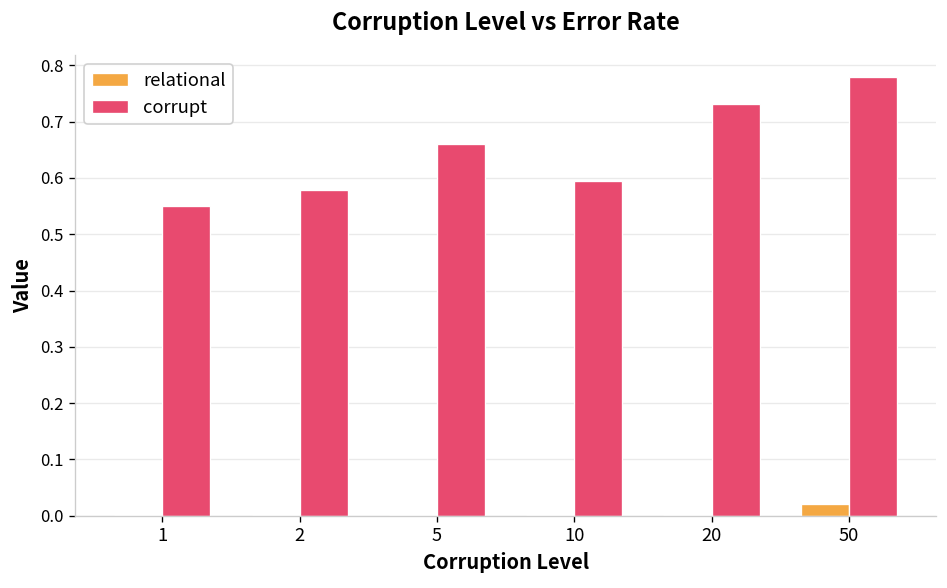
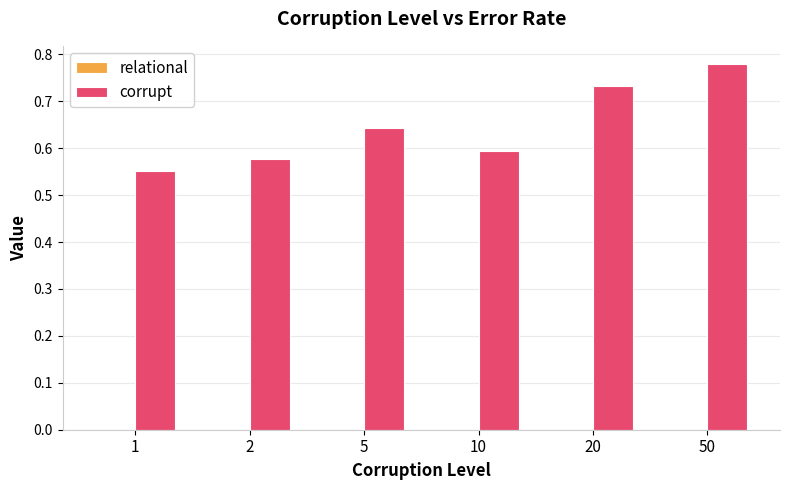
corrupt, 5: 0.66 -> 0.64
relational, 50: 0.02 -> 0.00
